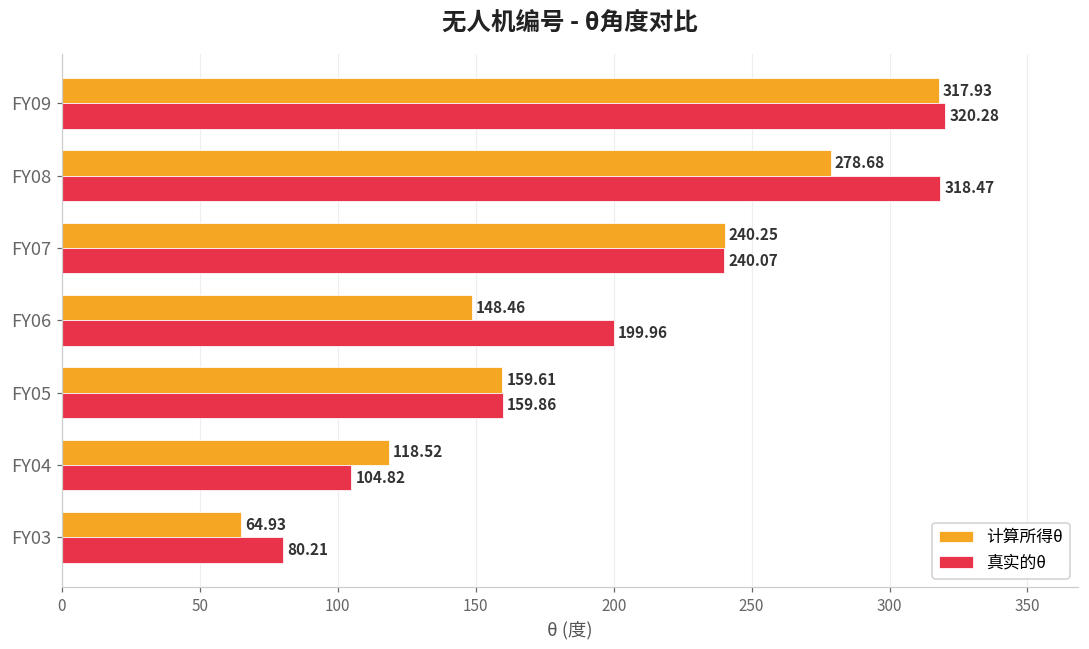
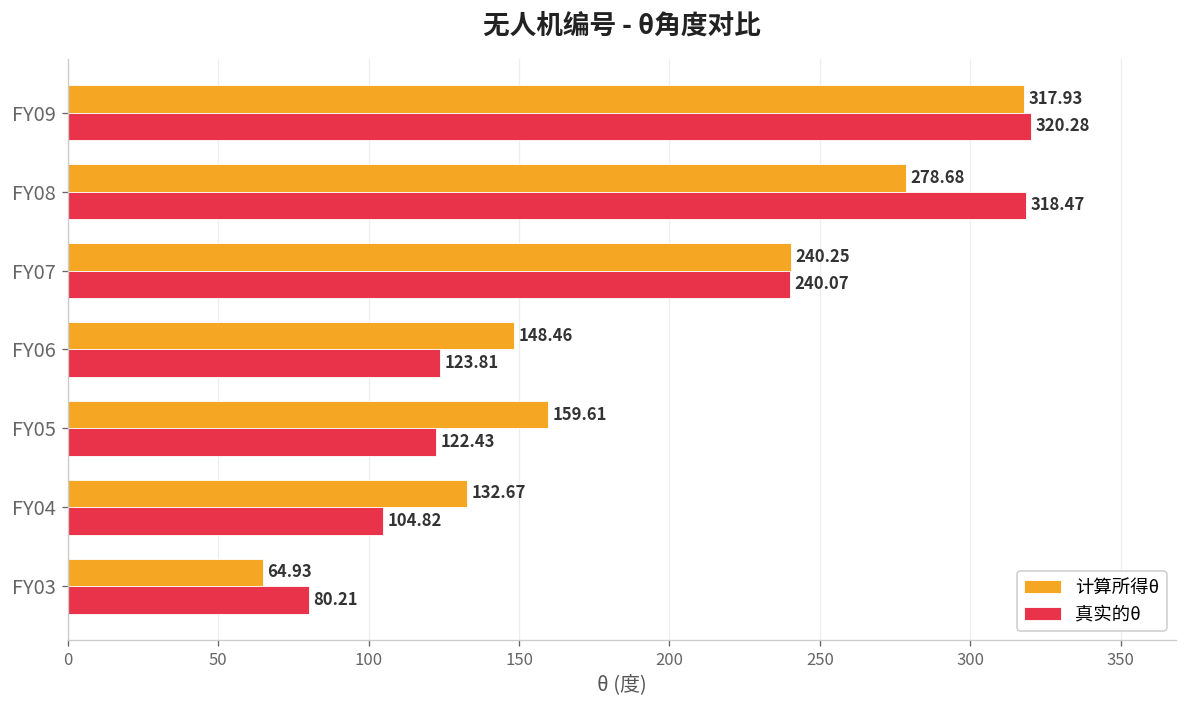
真实的θ, FY06: 199.96 -> 123.81
真实的θ, FY05: 159.86 -> 122.43
计算所得θ, FY04: 118.52 -> 132.67
